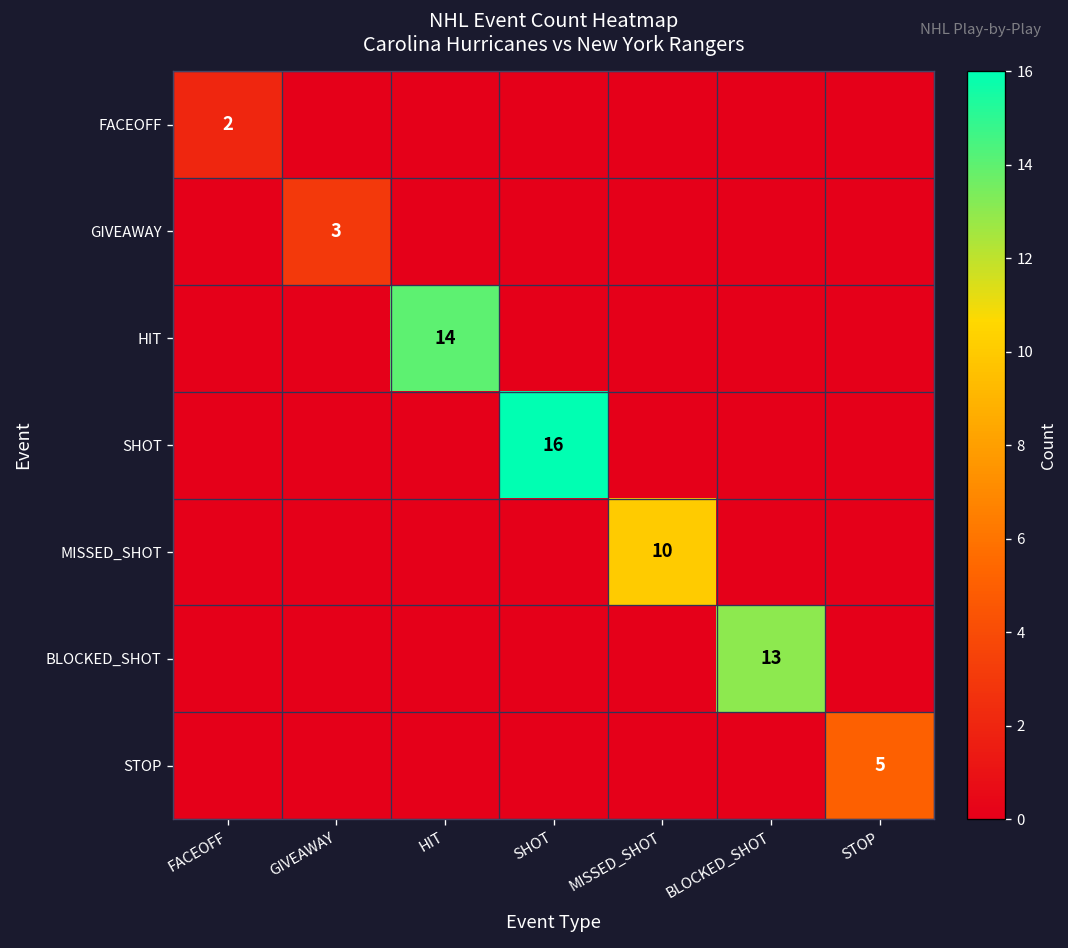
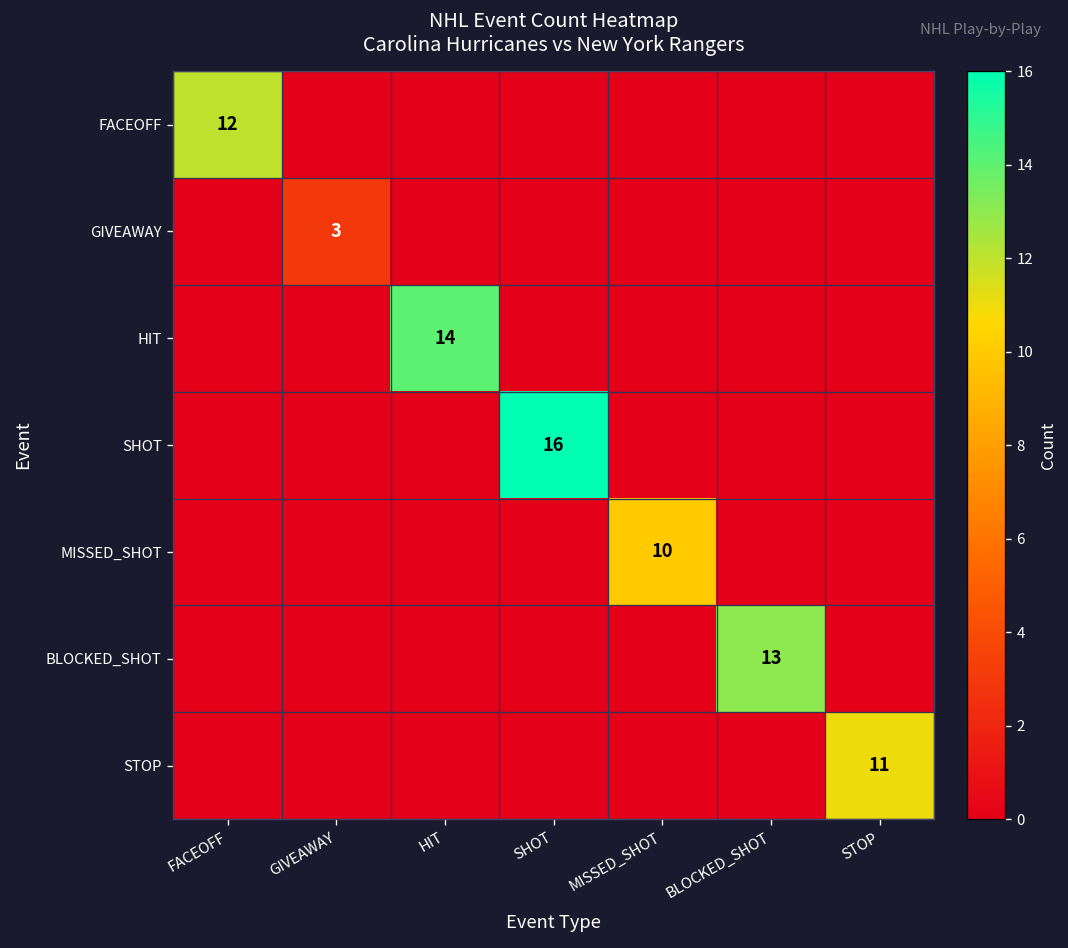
FACEOFF, FACEOFF: 2 -> 12
STOP, STOP: 5 -> 11
